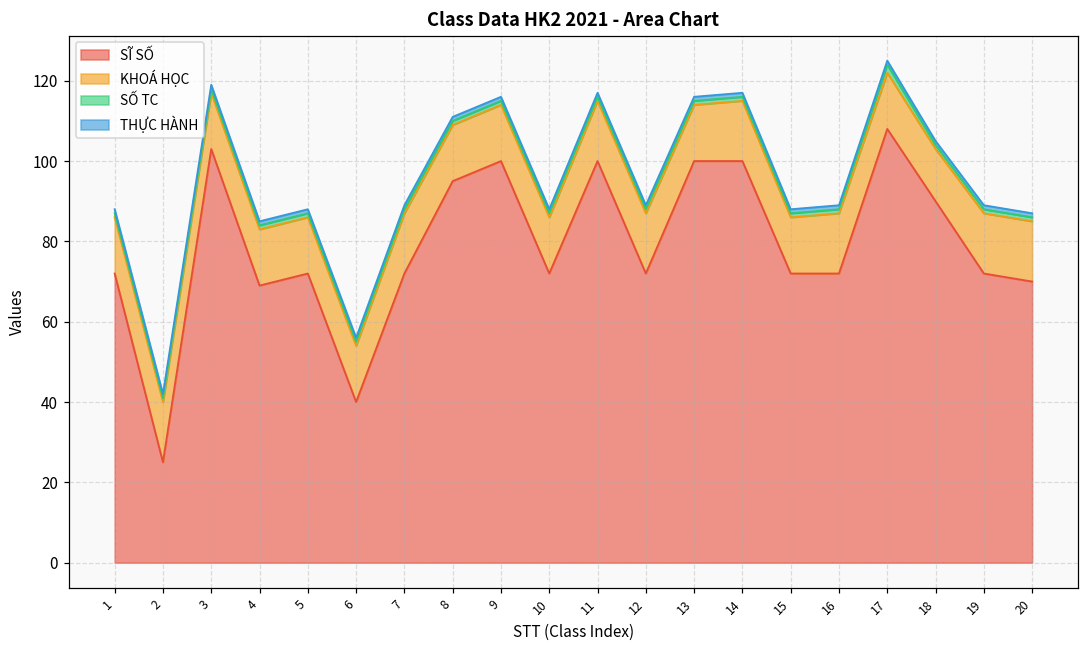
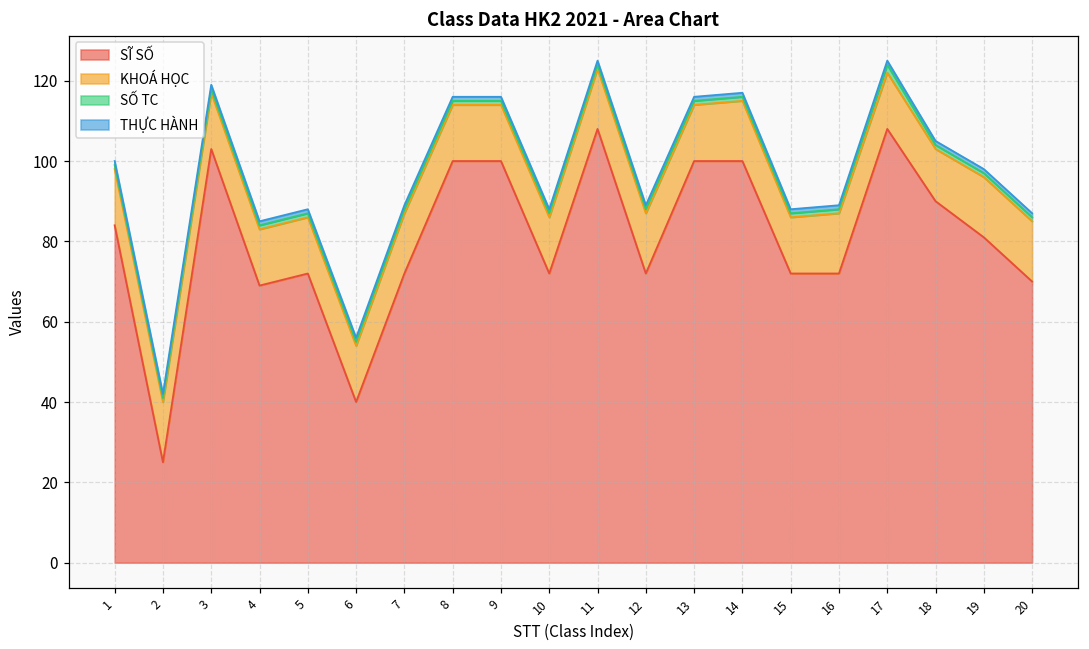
SĨ SỐ, 1: 72 -> 84
SĨ SỐ, 8: 95 -> 100
SĨ SỐ, 11: 100 -> 108
SĨ SỐ, 19: 72 -> 81
